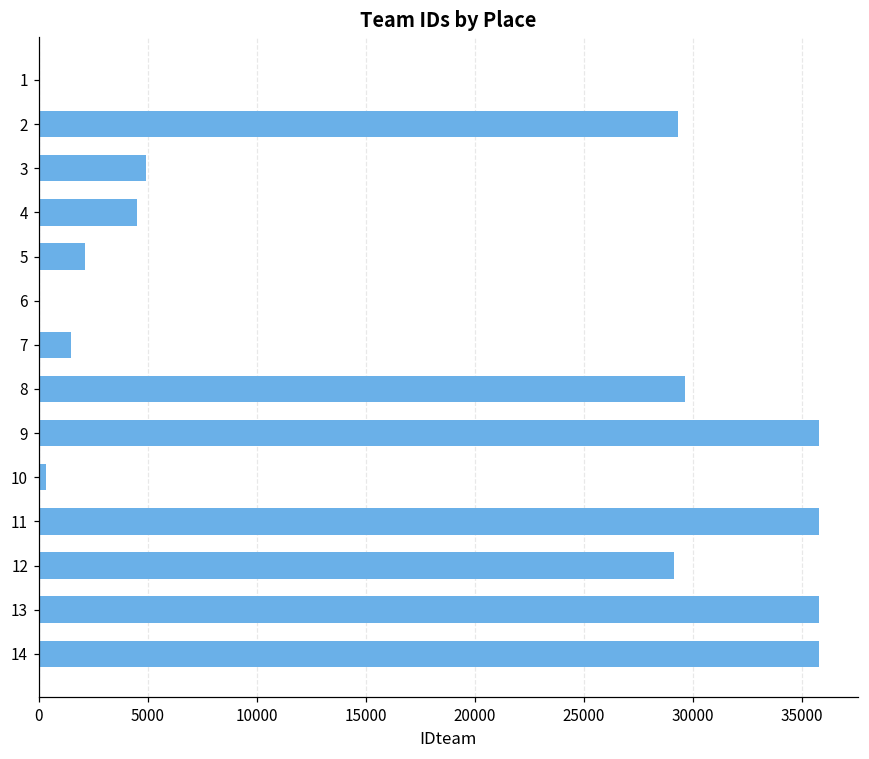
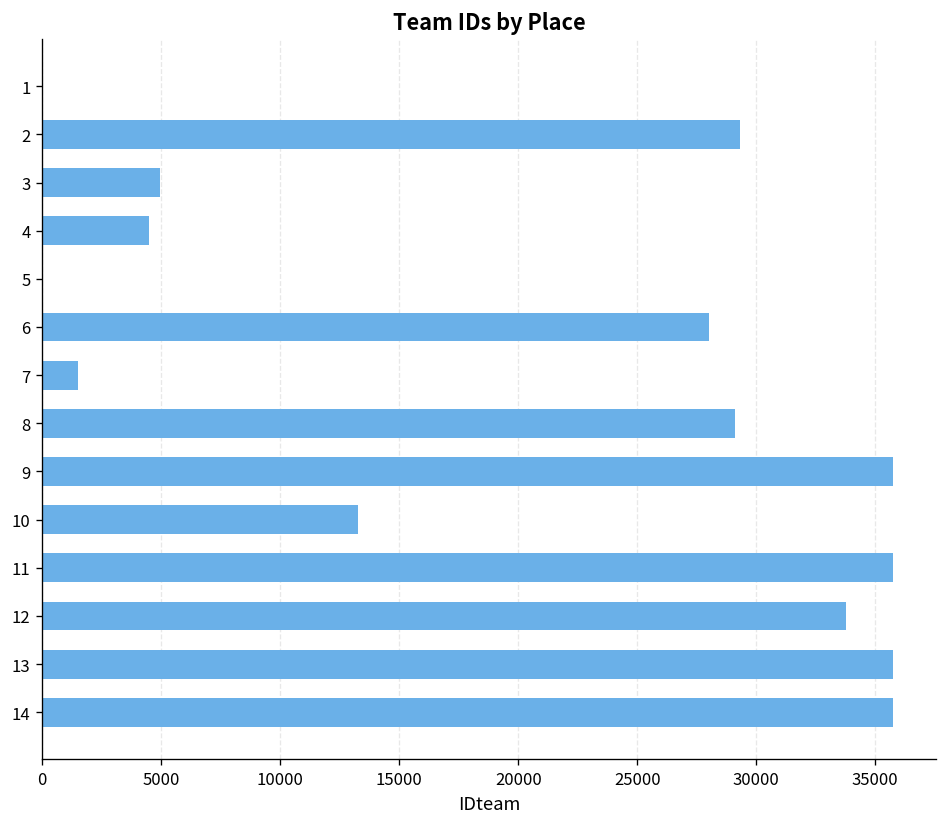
5: 2100 -> 0
6: 0 -> 28000
8: 29600 -> 29100
10: 300 -> 13300
12: 29100 -> 33800
